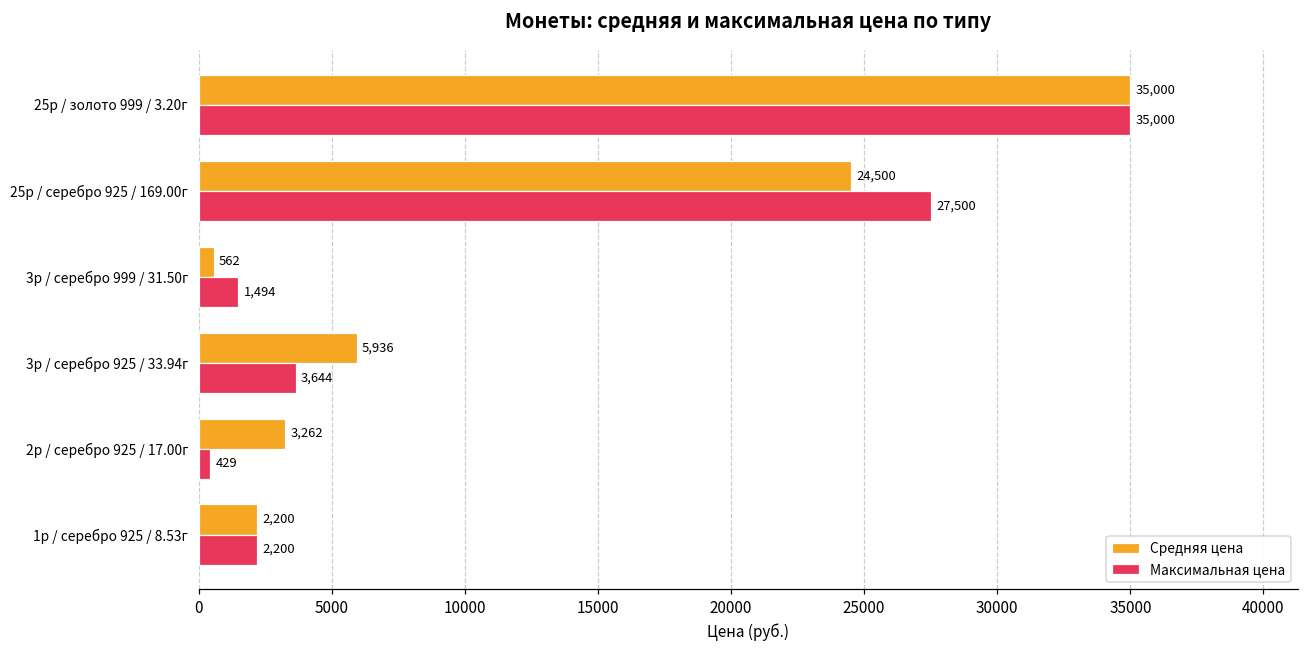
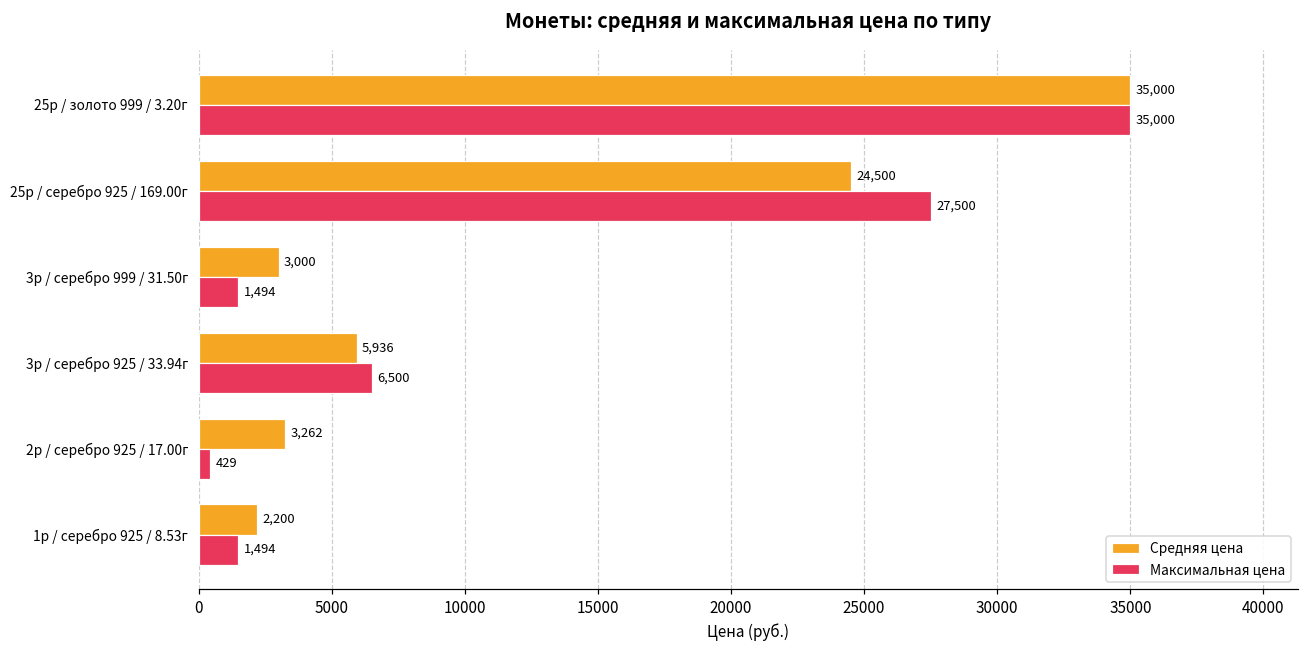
Средняя цена, 3р / серебро 999 / 31.50г: 562 -> 3,000
Максимальная цена, 3р / серебро 925 / 33.94г: 3,644 -> 6,500
Максимальная цена, 1р / серебро 925 / 8.53г: 2,200 -> 1,494
